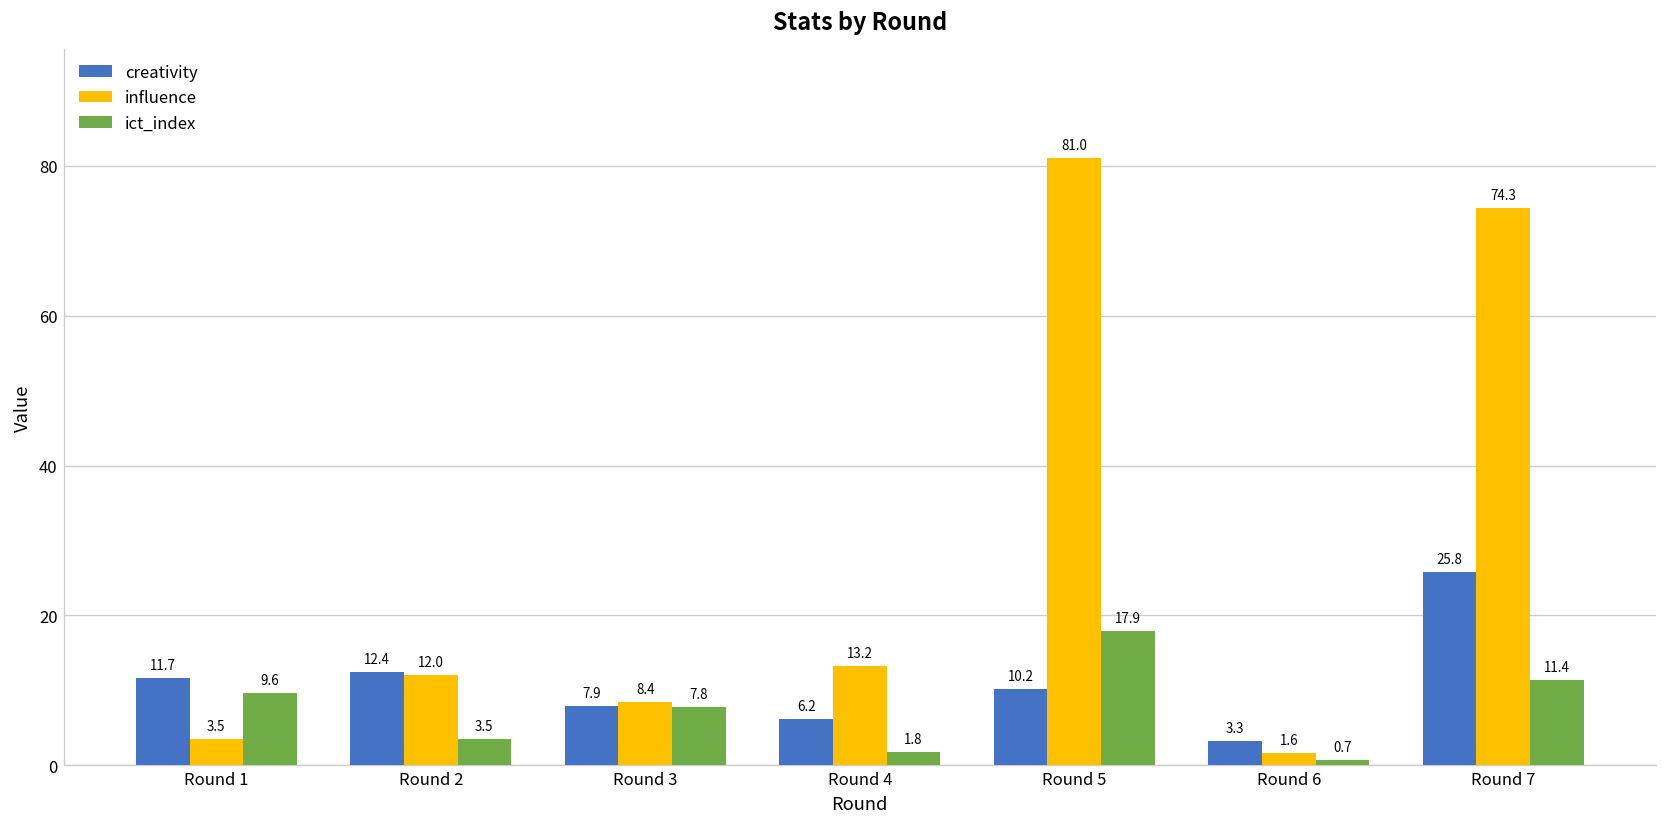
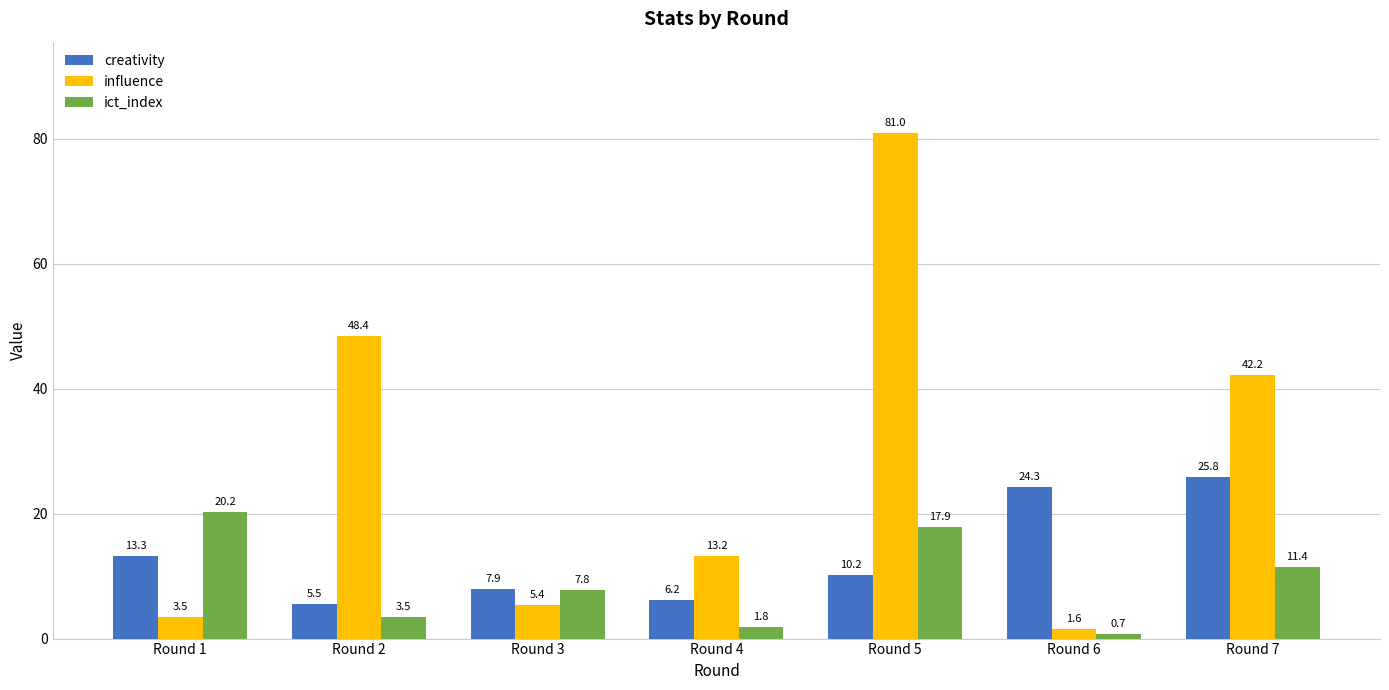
creativity, Round 1: 11.7 -> 13.3
ict_index, Round 1: 9.6 -> 20.2
creativity, Round 2: 12.4 -> 5.5
influence, Round 2: 12.0 -> 48.4
influence, Round 3: 8.4 -> 5.4
creativity, Round 6: 3.3 -> 24.3
influence, Round 7: 74.3 -> 42.2
